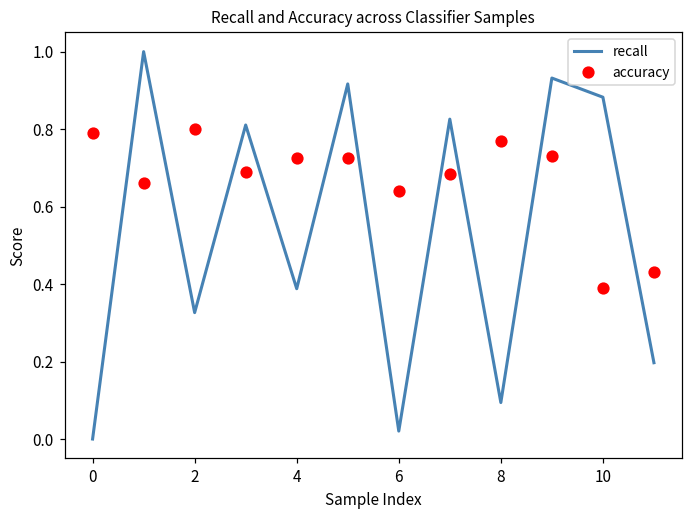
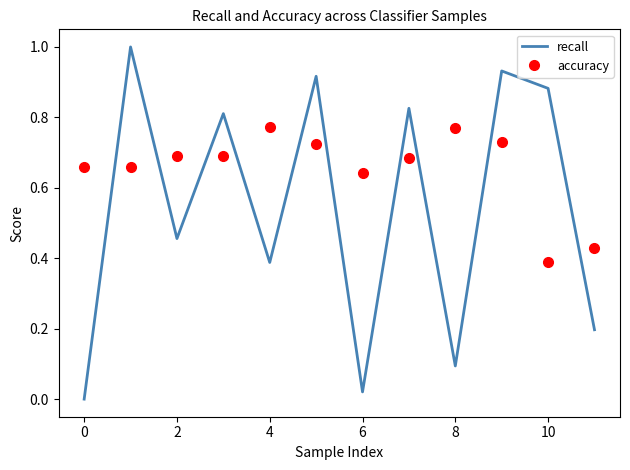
accuracy, 0: 0.79 -> 0.66
recall, 2: 0.33 -> 0.46
accuracy, 2: 0.80 -> 0.69
accuracy, 4: 0.73 -> 0.77
